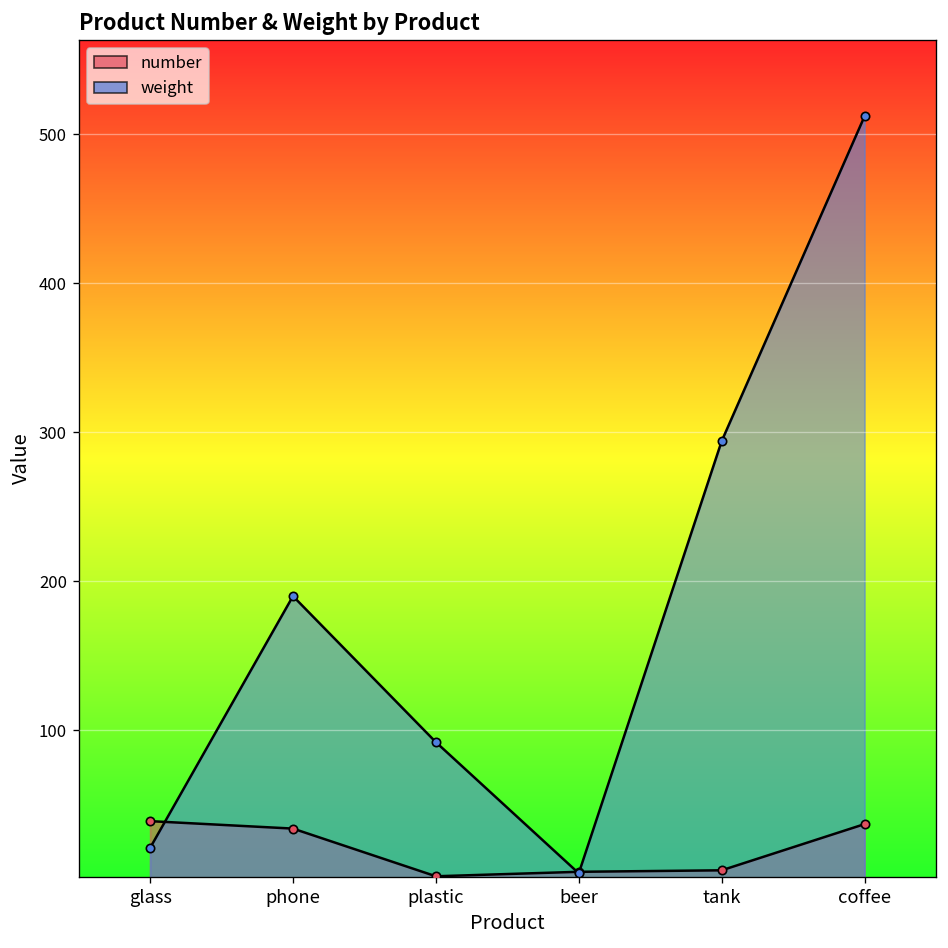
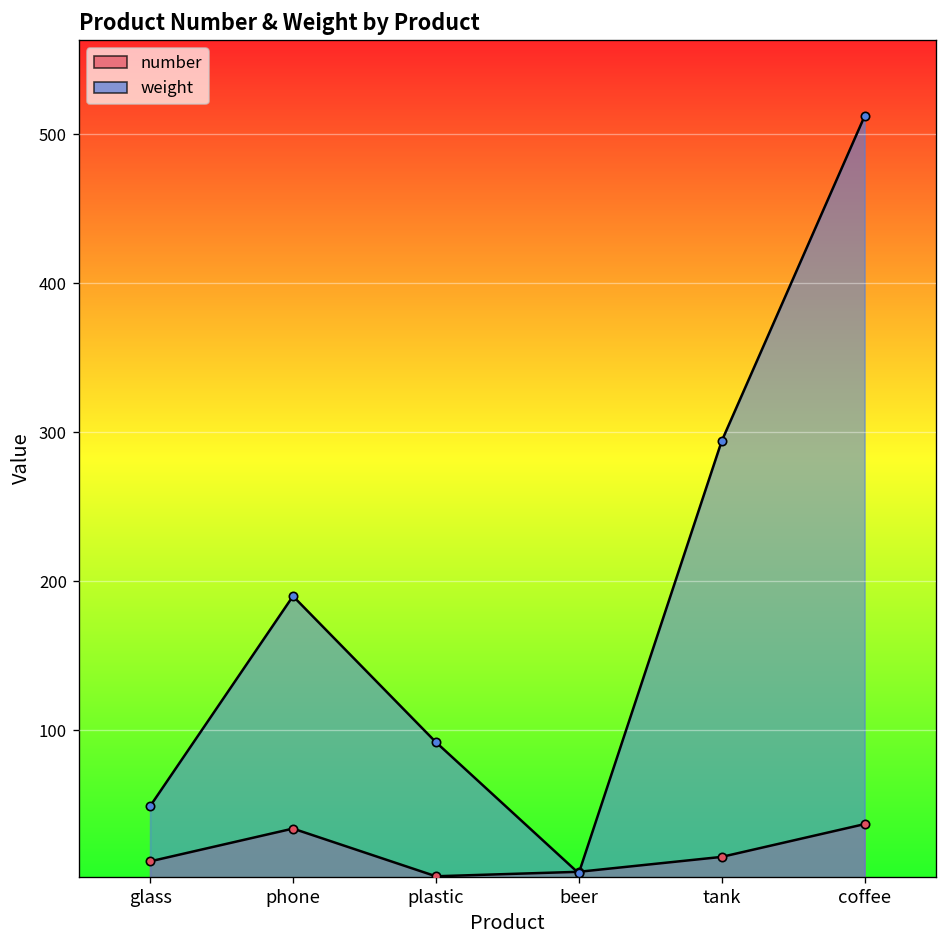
number, glass: 39 -> 12
weight, glass: 21 -> 49
number, tank: 6 -> 15
